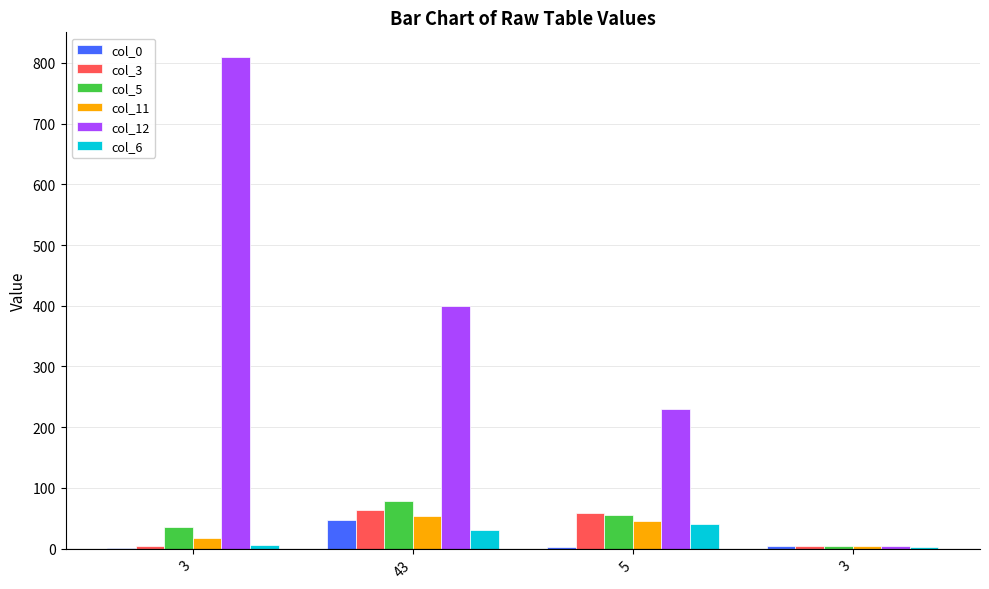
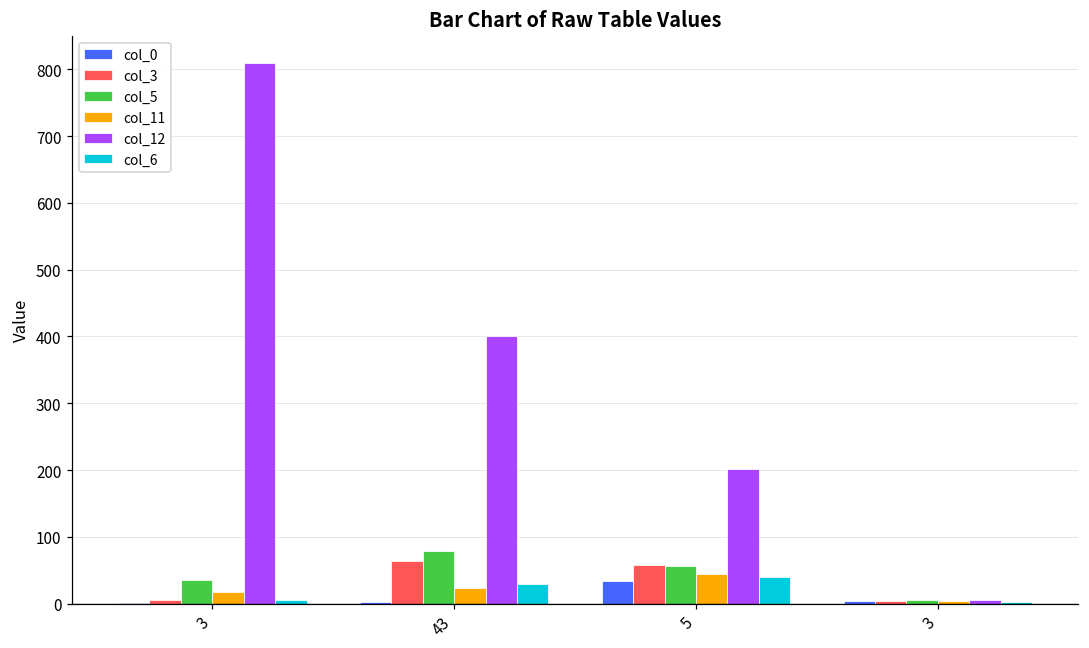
col_0, 43: 50 -> 0
col_11, 43: 50 -> 20
col_0, 5: 0 -> 30
col_12, 5: 230 -> 200
